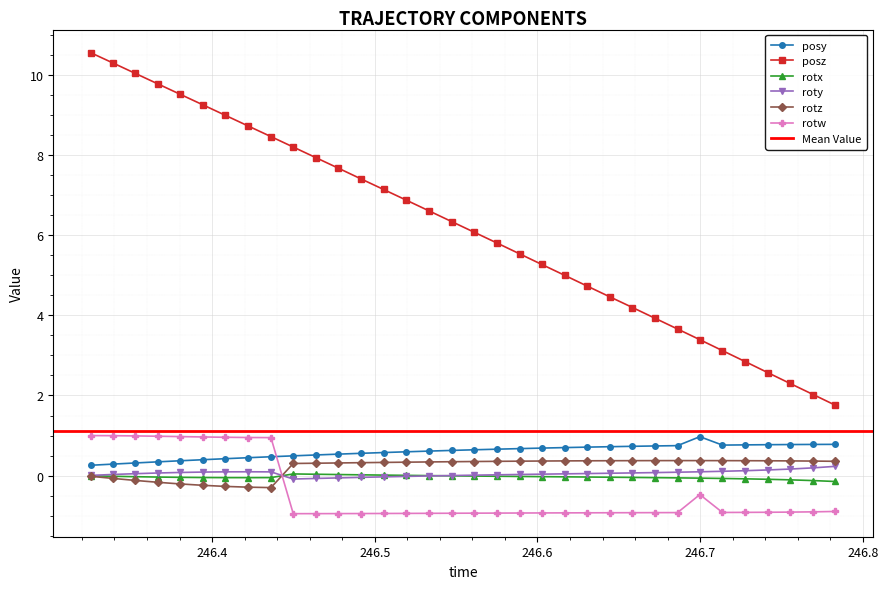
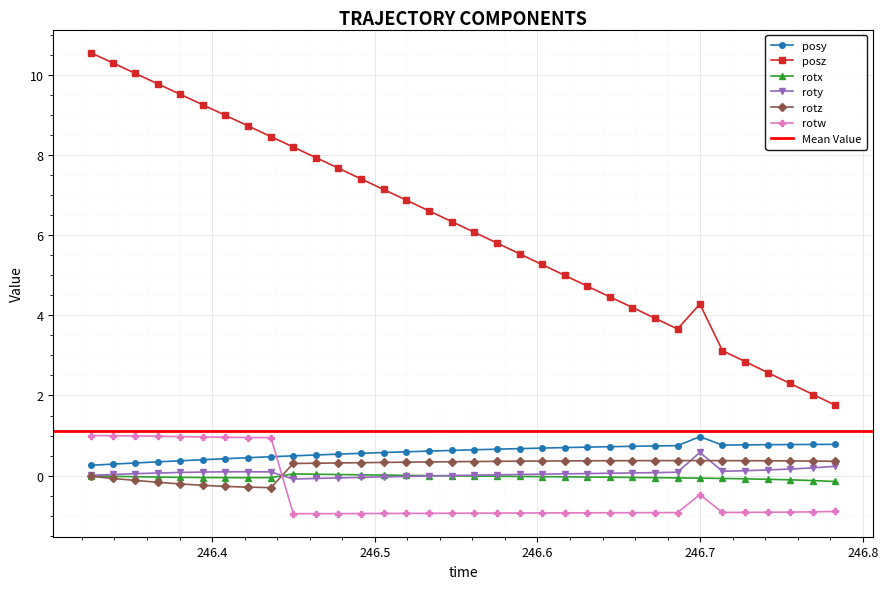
posz, 246.7: 3.4 -> 4.3
roty, 246.7: 0.1 -> 0.6
